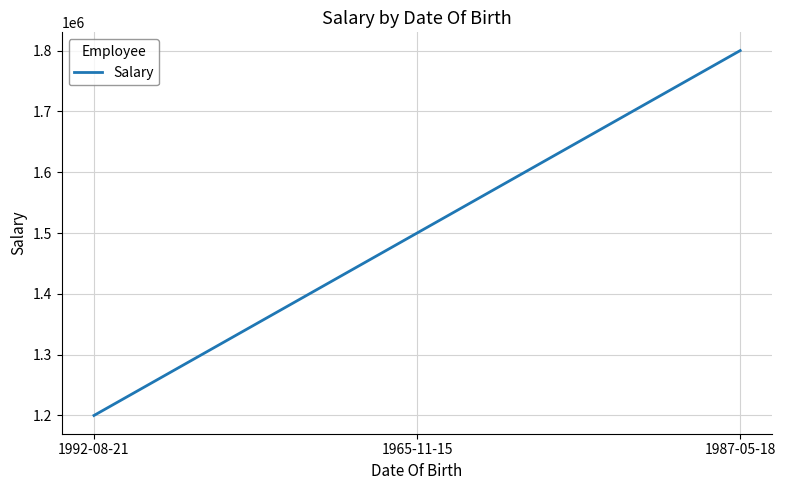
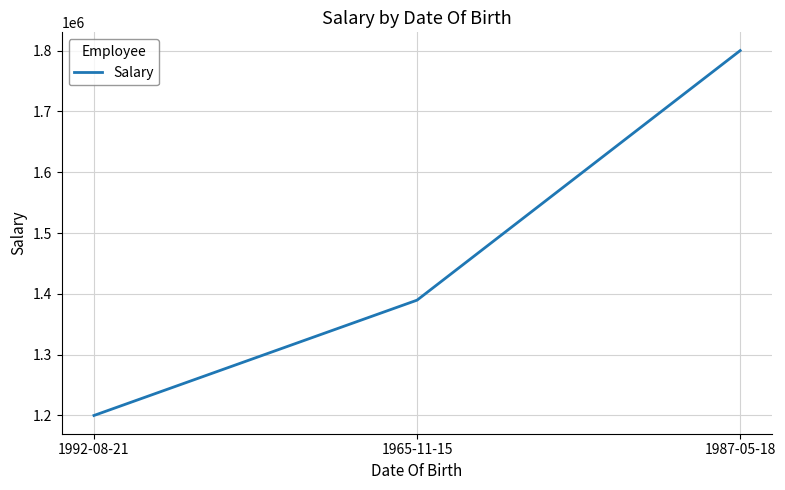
1965-11-15: 1500000 -> 1390000
